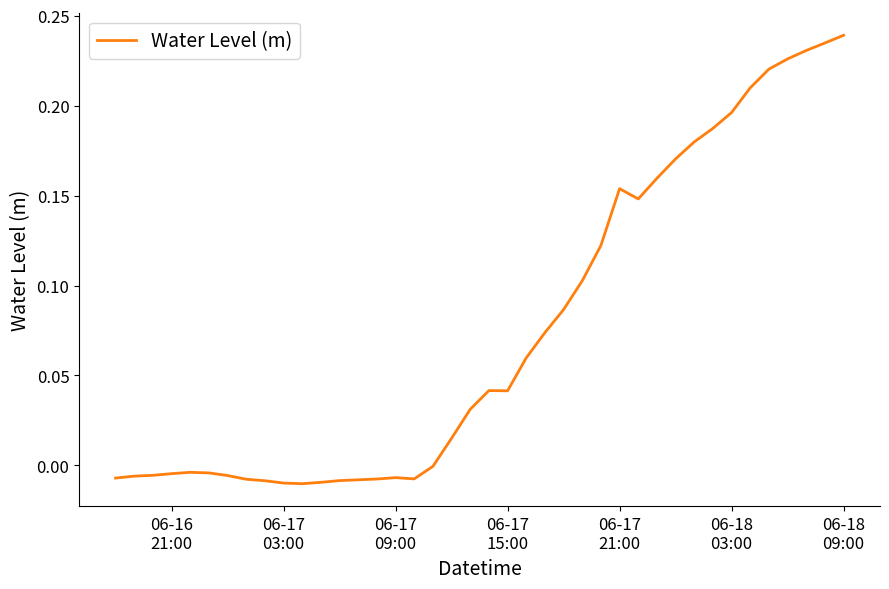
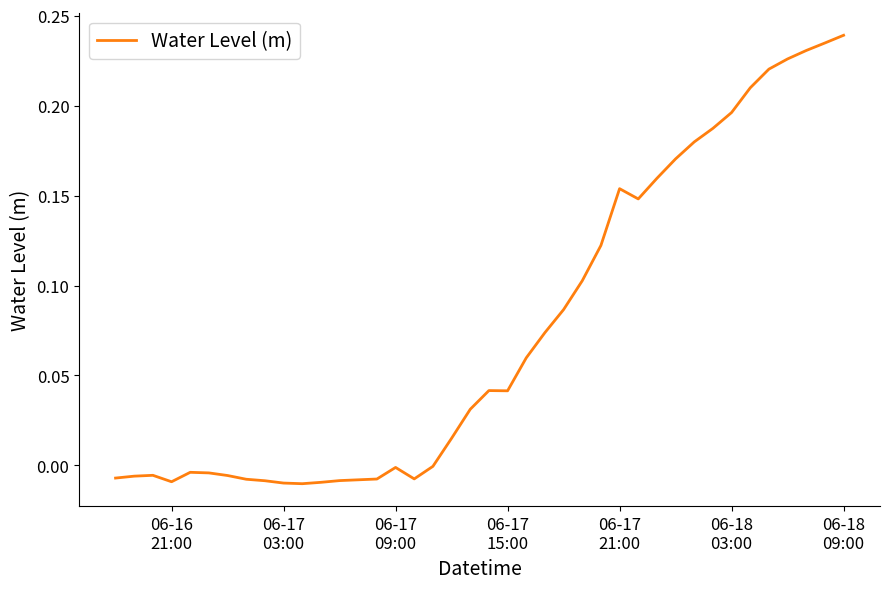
06-16 21:00: -0.005 -> -0.009
06-17 09:00: -0.007 -> -0.001
